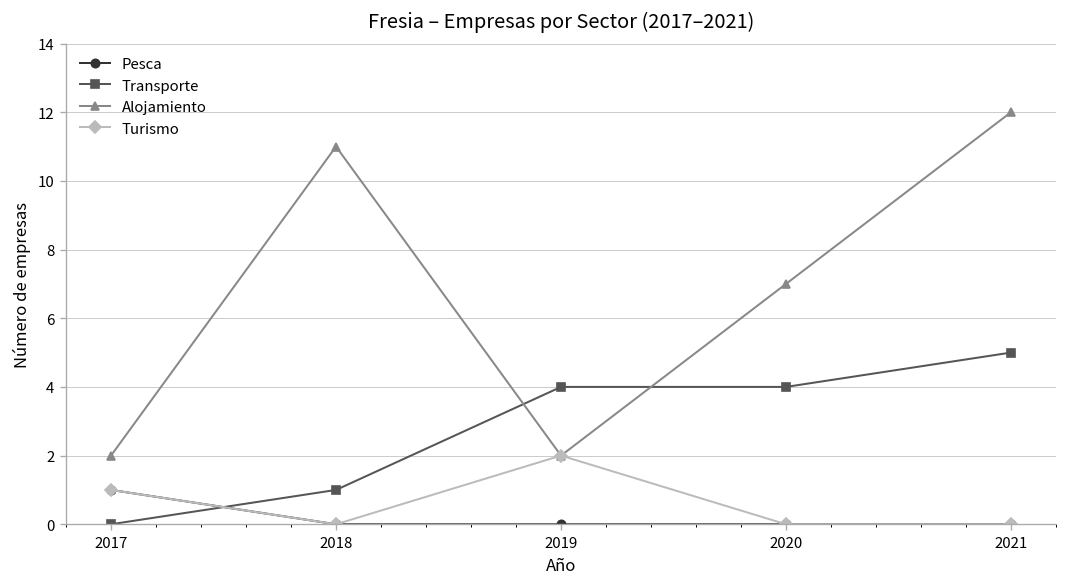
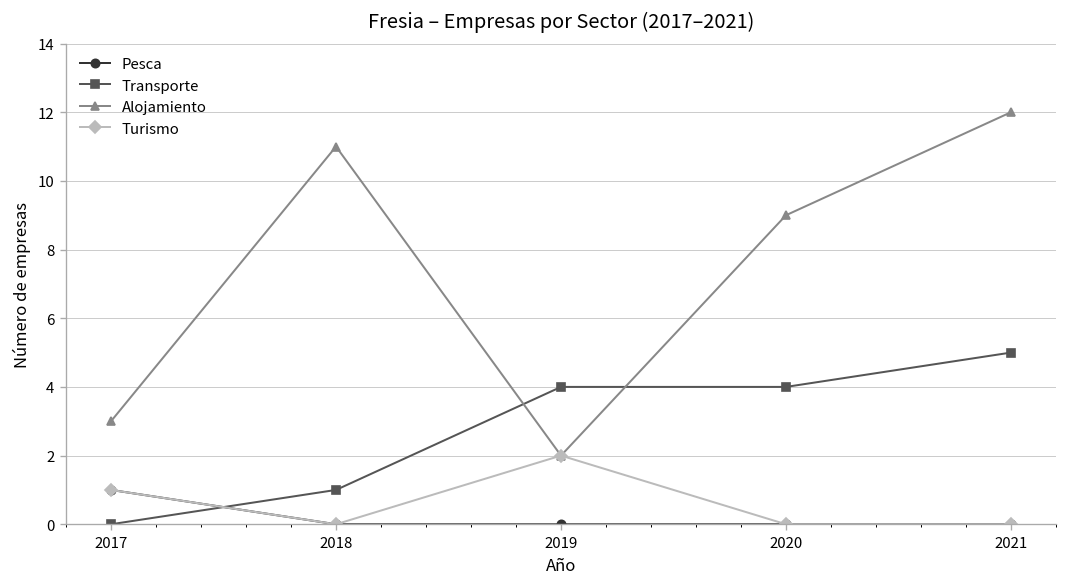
Alojamiento, 2017: 2 -> 3
Alojamiento, 2020: 7 -> 9
